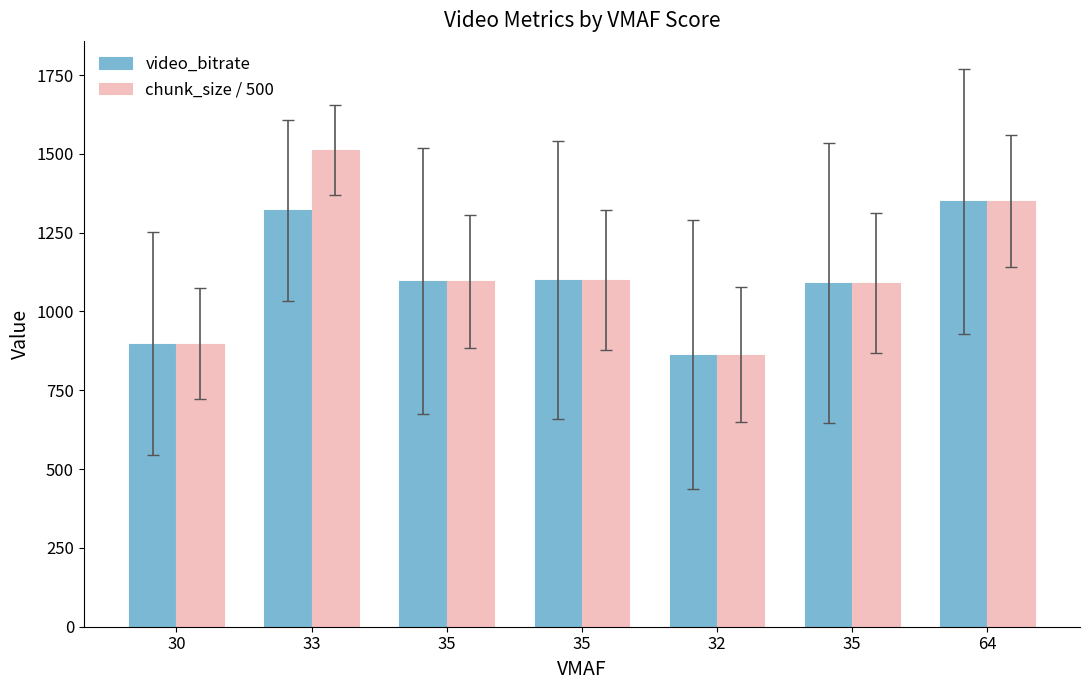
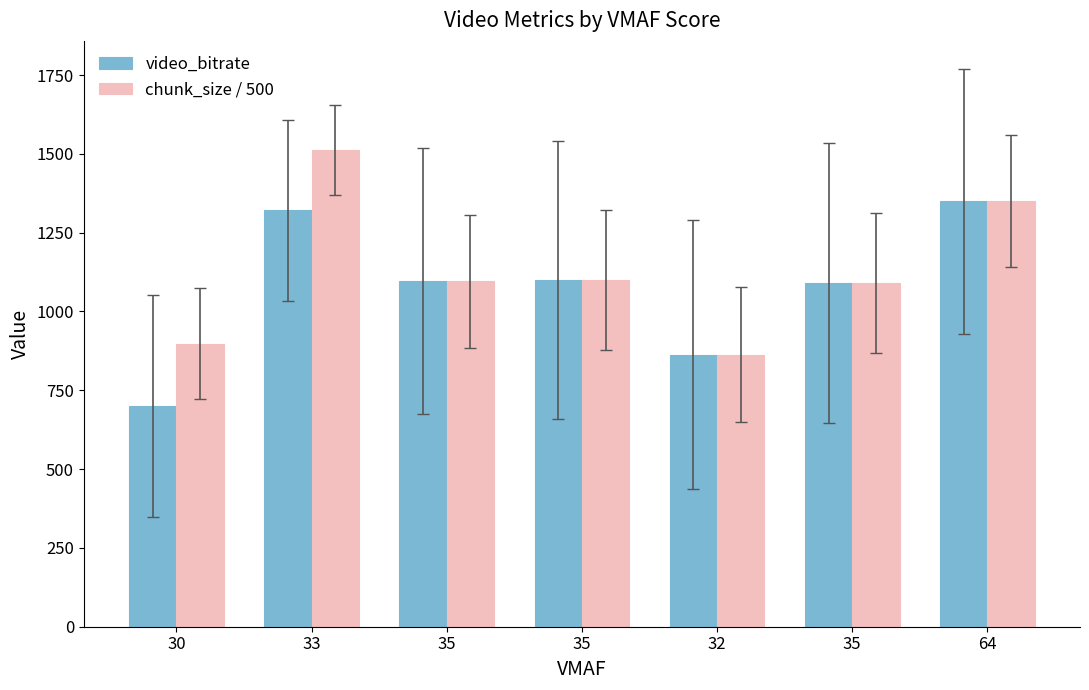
video_bitrate, 30: 900 -> 700
